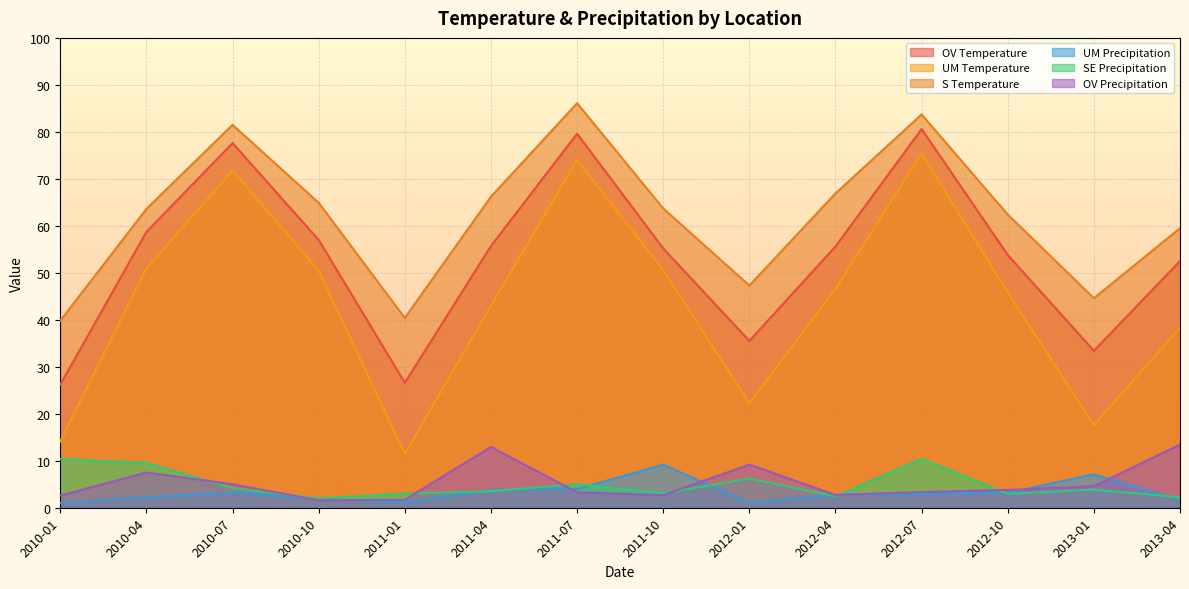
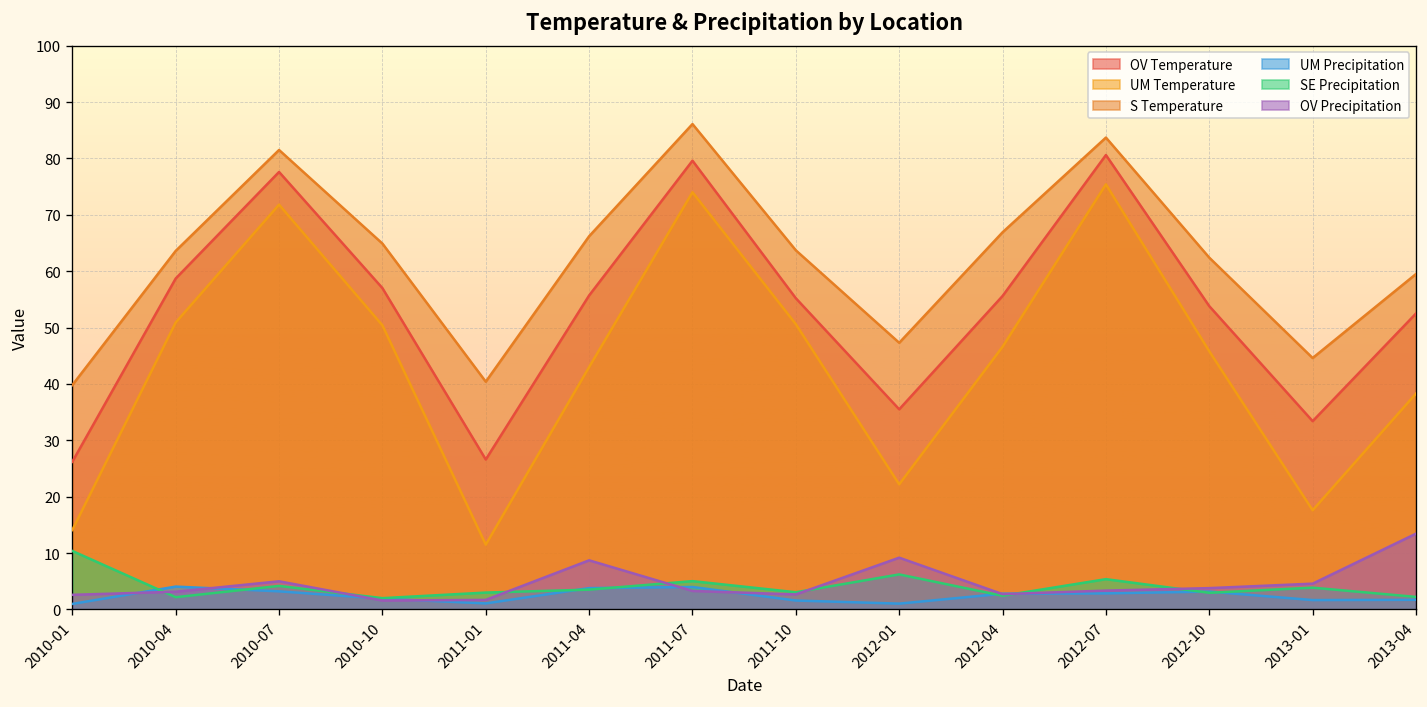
UM Precipitation, 2010-04: 2 -> 4
SE Precipitation, 2010-04: 10 -> 2
OV Precipitation, 2010-04: 8 -> 3
OV Precipitation, 2011-04: 13 -> 9
UM Precipitation, 2011-10: 9 -> 2
SE Precipitation, 2012-07: 10 -> 5
UM Precipitation, 2013-01: 7 -> 2
